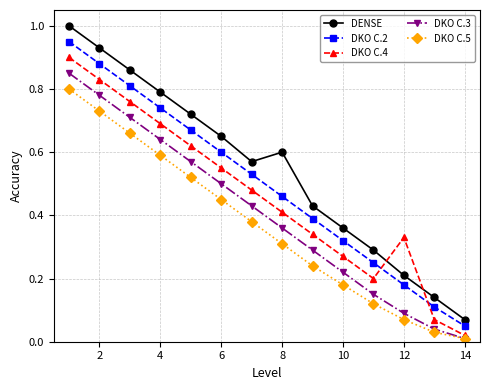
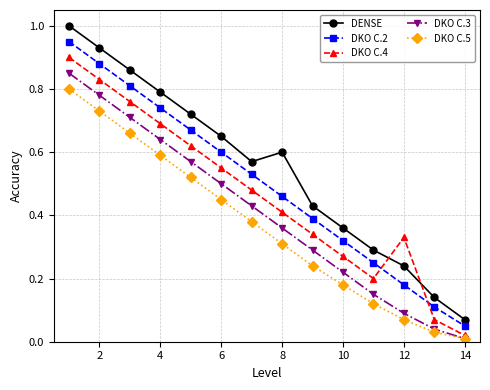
DENSE, 12: 0.21 -> 0.24
